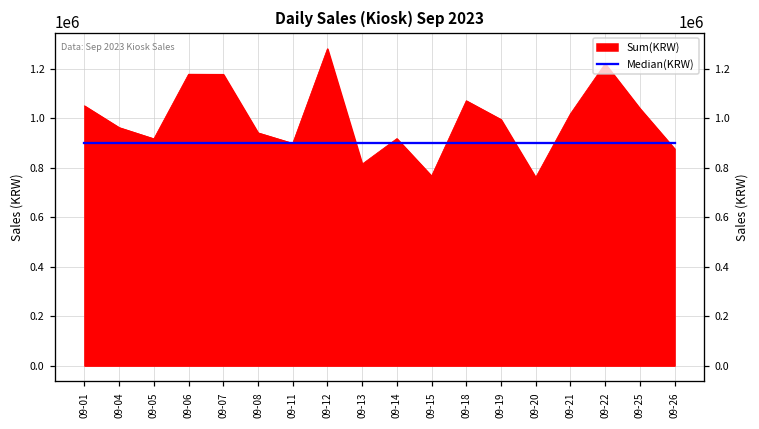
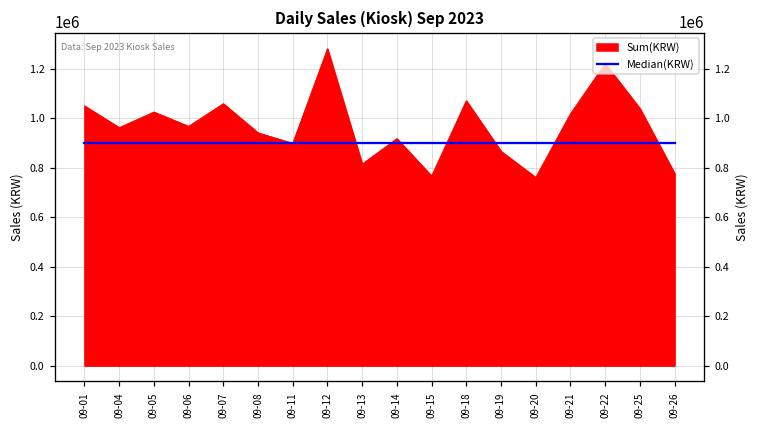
Sum(KRW), 09-05: 920000 -> 1020000
Sum(KRW), 09-06: 1180000 -> 970000
Sum(KRW), 09-07: 1180000 -> 1060000
Sum(KRW), 09-19: 990000 -> 870000
Sum(KRW), 09-26: 880000 -> 780000
